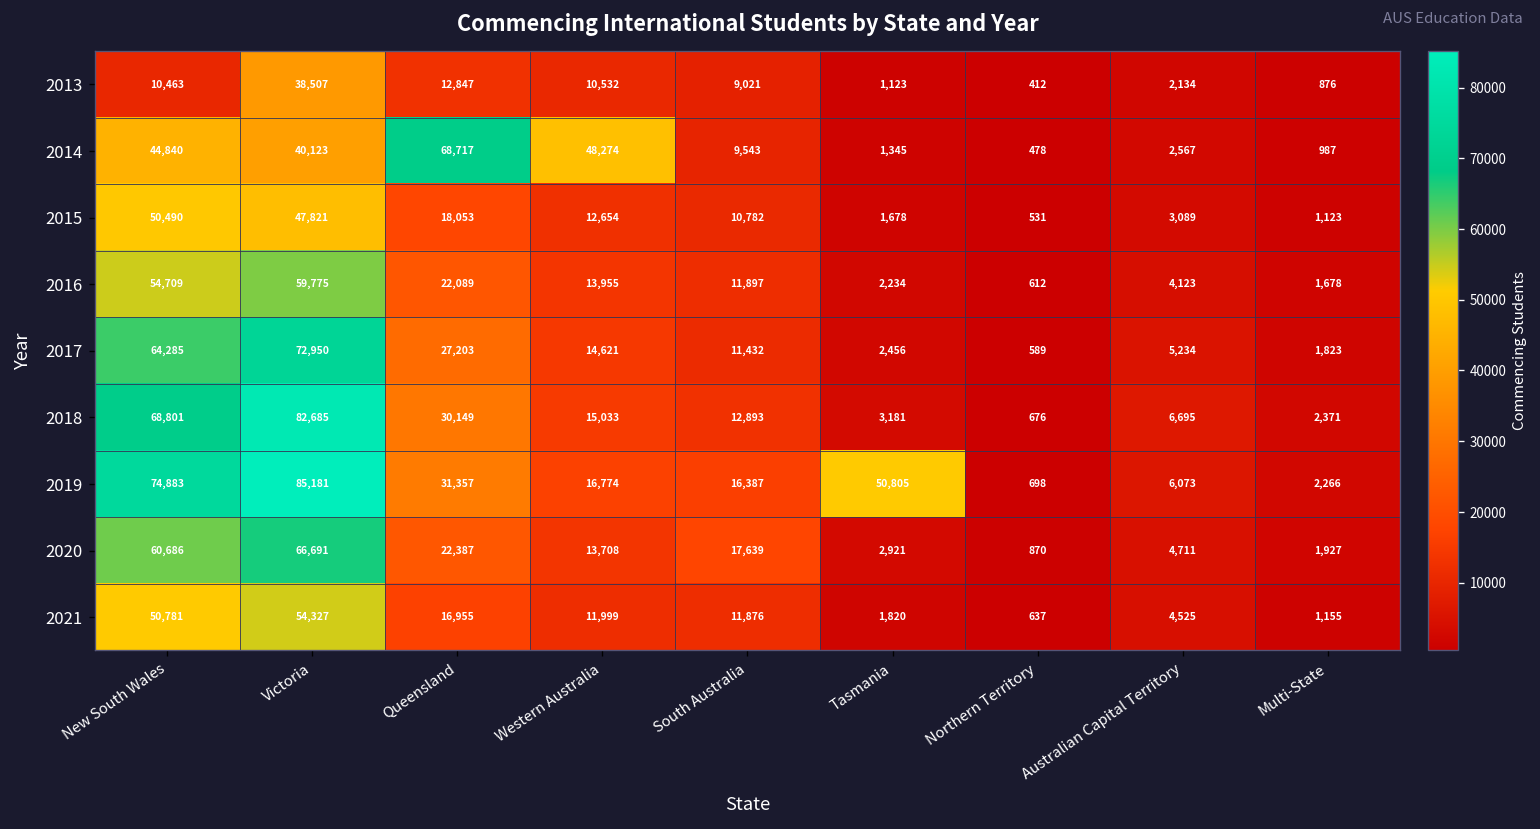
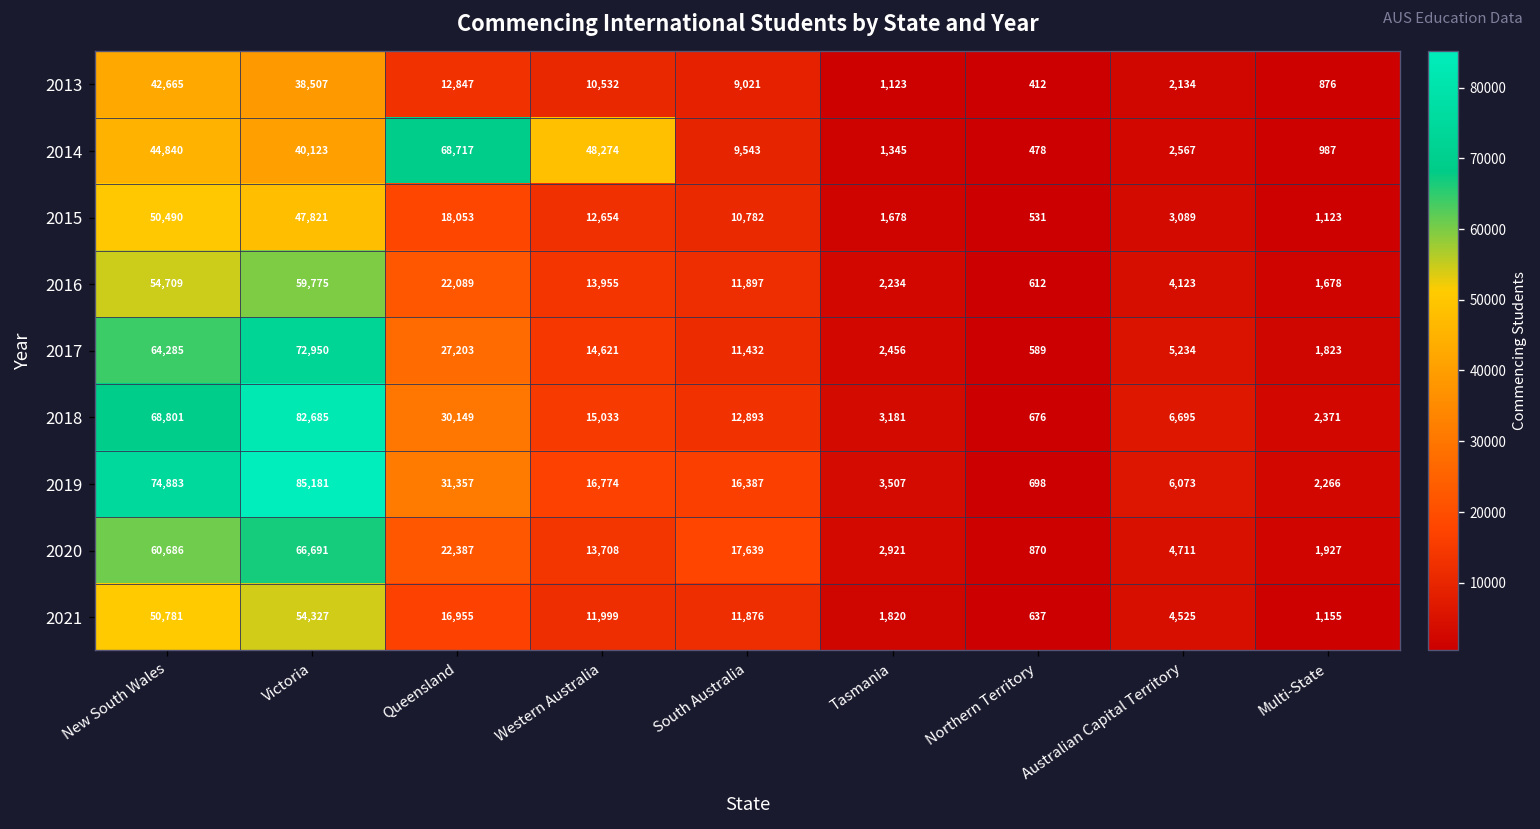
2013, New South Wales: 10,463 -> 42,665
2019, Tasmania: 50,805 -> 3,507
